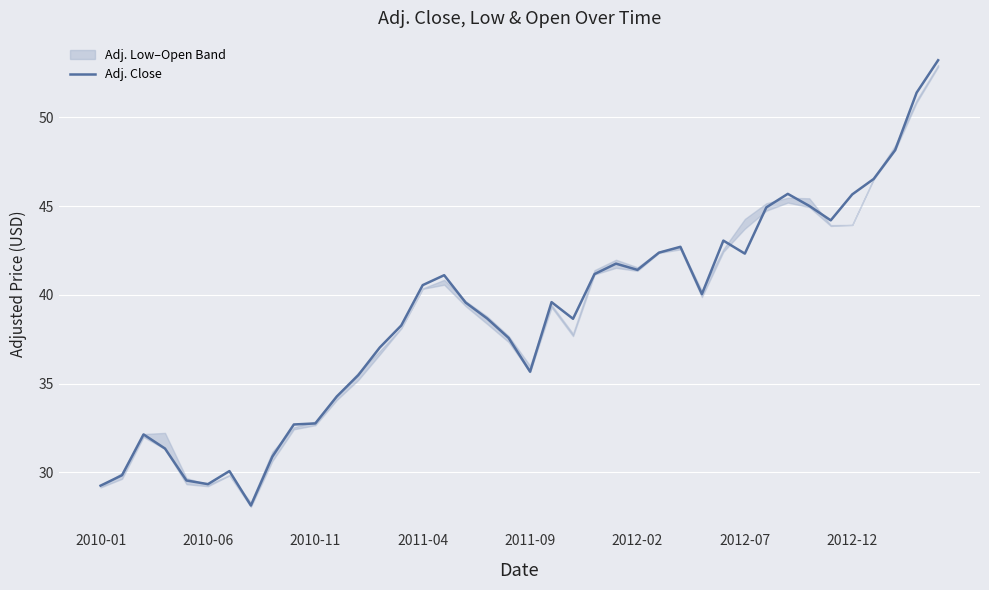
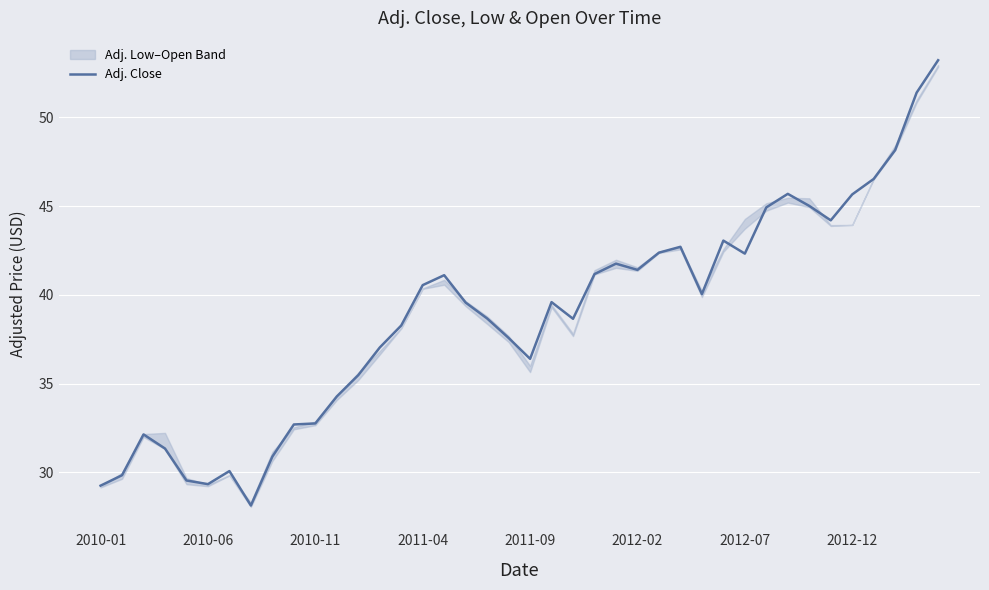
Adj. Close, 2011-09: 35.7 -> 36.4
